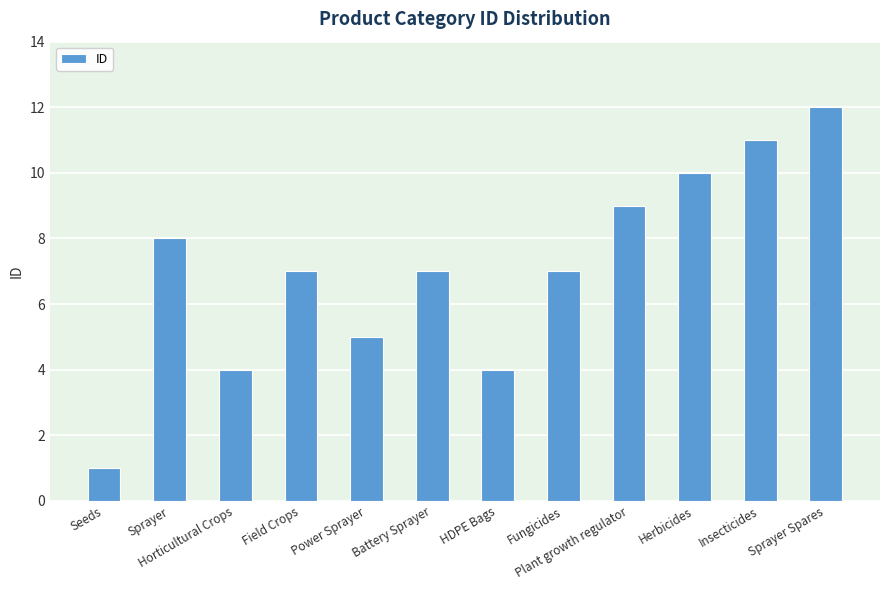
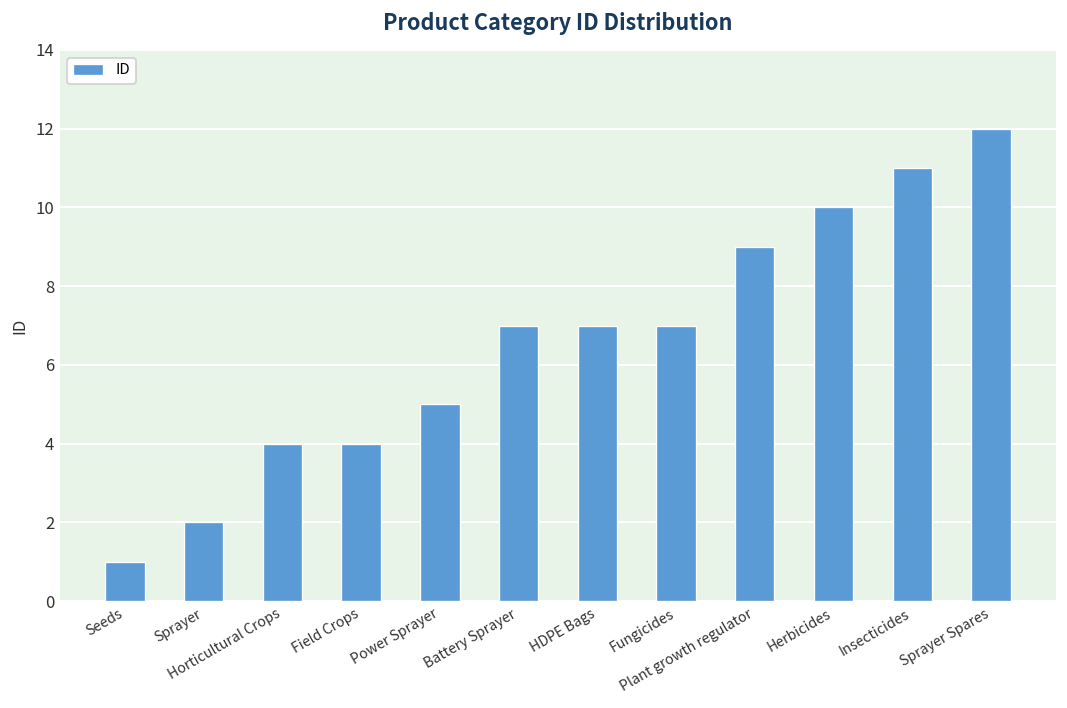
Sprayer: 8 -> 2
Field Crops: 7 -> 4
HDPE Bags: 4 -> 7
